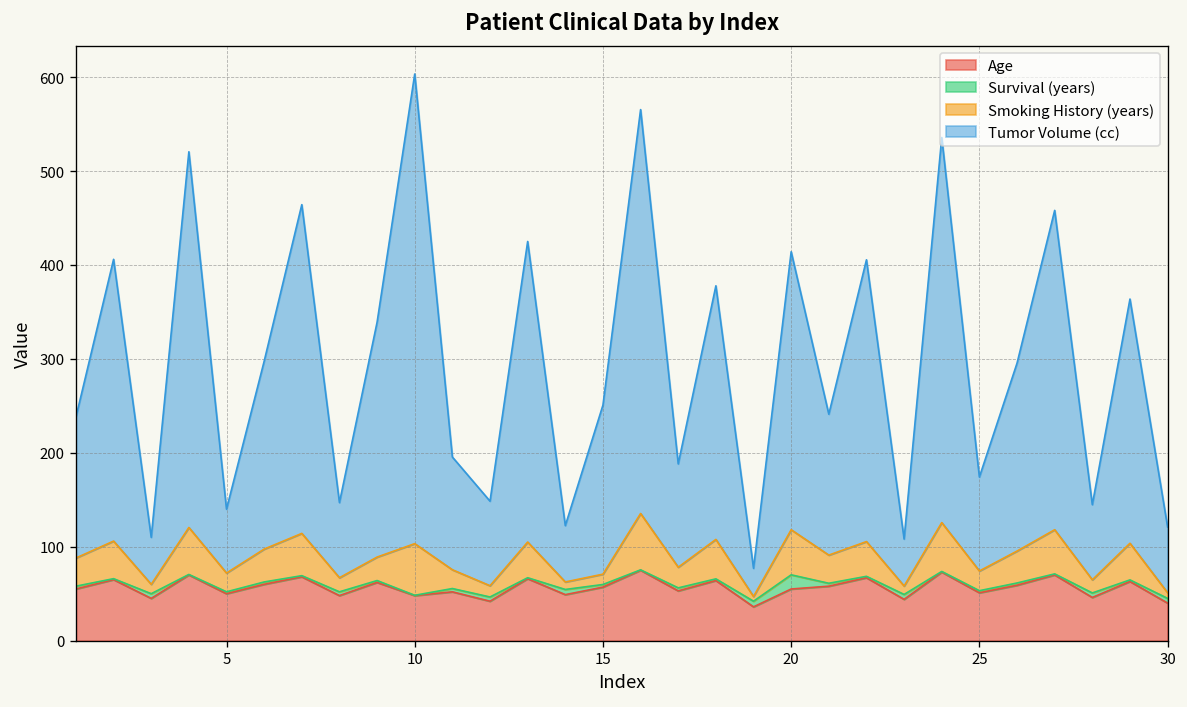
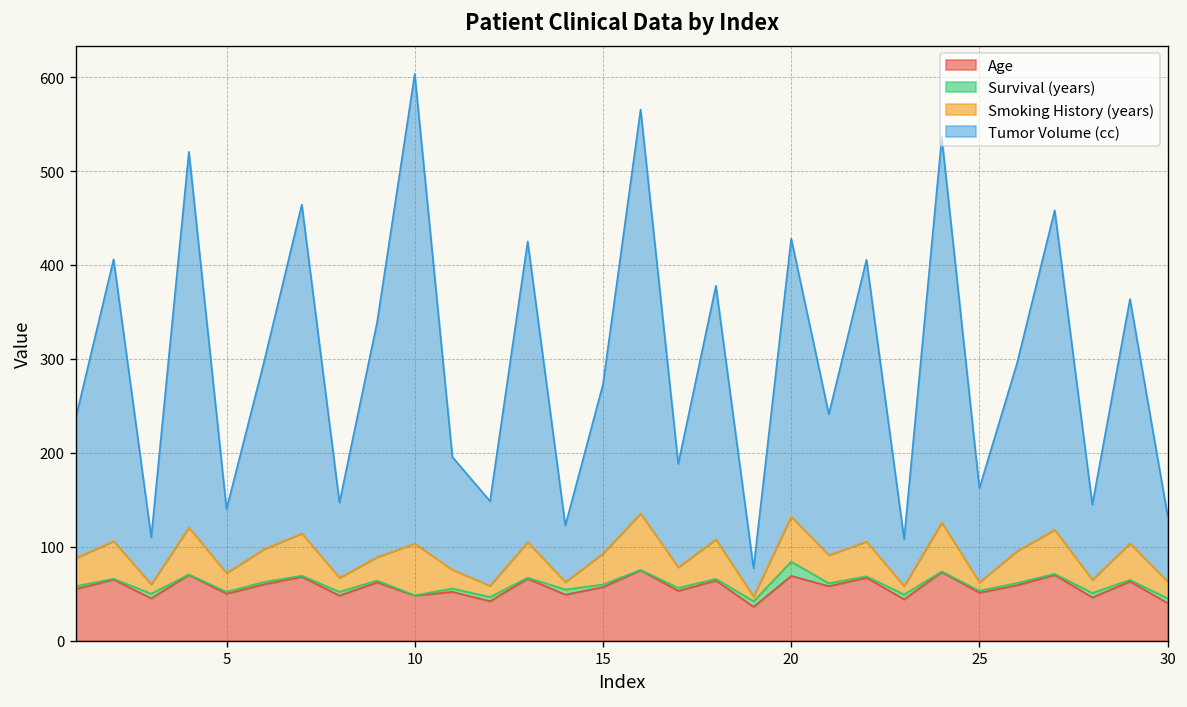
Smoking History (years), 15: 10 -> 30
Age, 20: 60 -> 70
Smoking History (years), 25: 20 -> 10
Smoking History (years), 30: 10 -> 20
